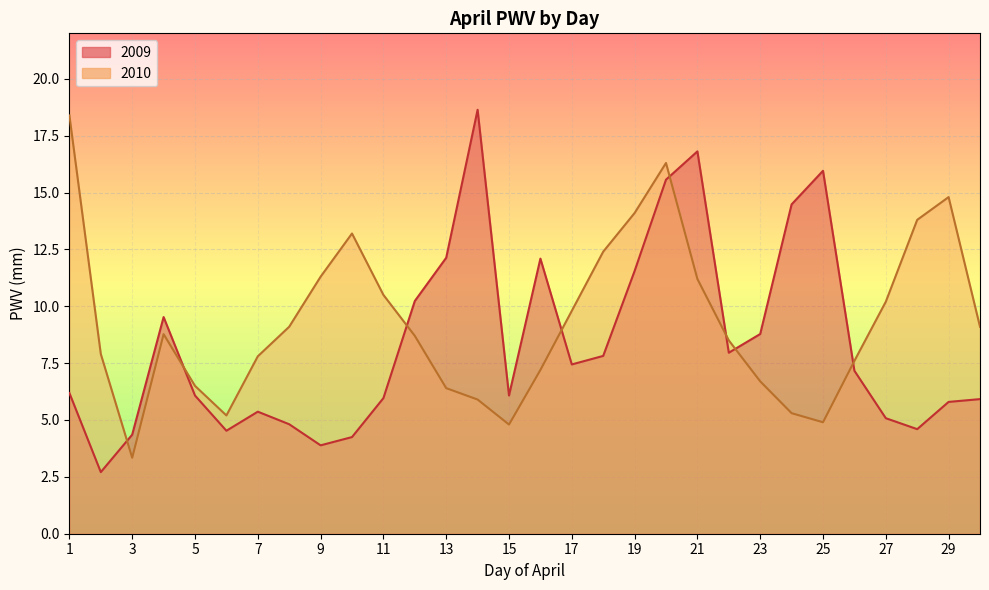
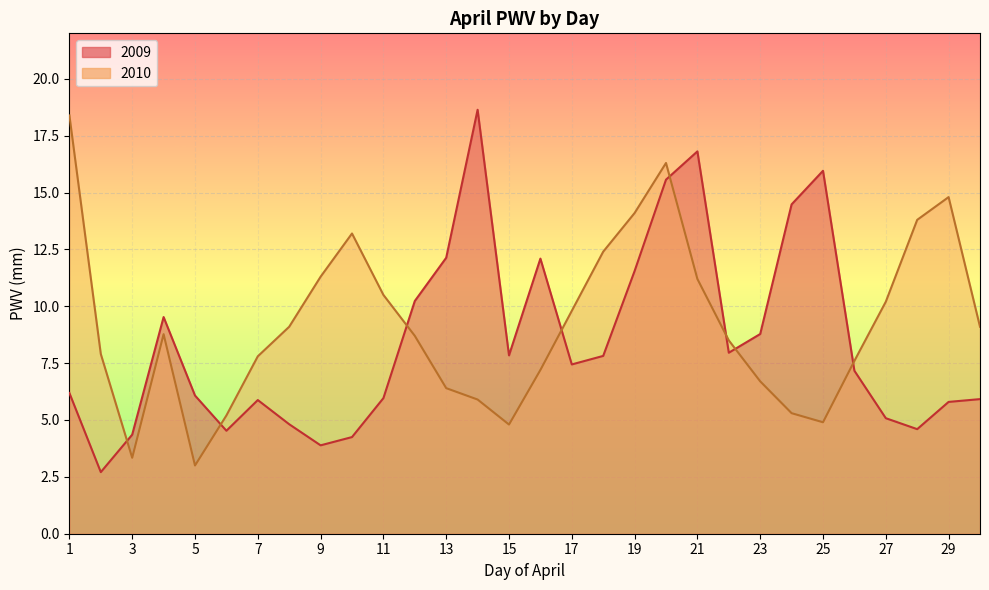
2010, 5: 6.5 -> 3.0
2009, 7: 5.4 -> 5.9
2009, 15: 6.1 -> 7.8
